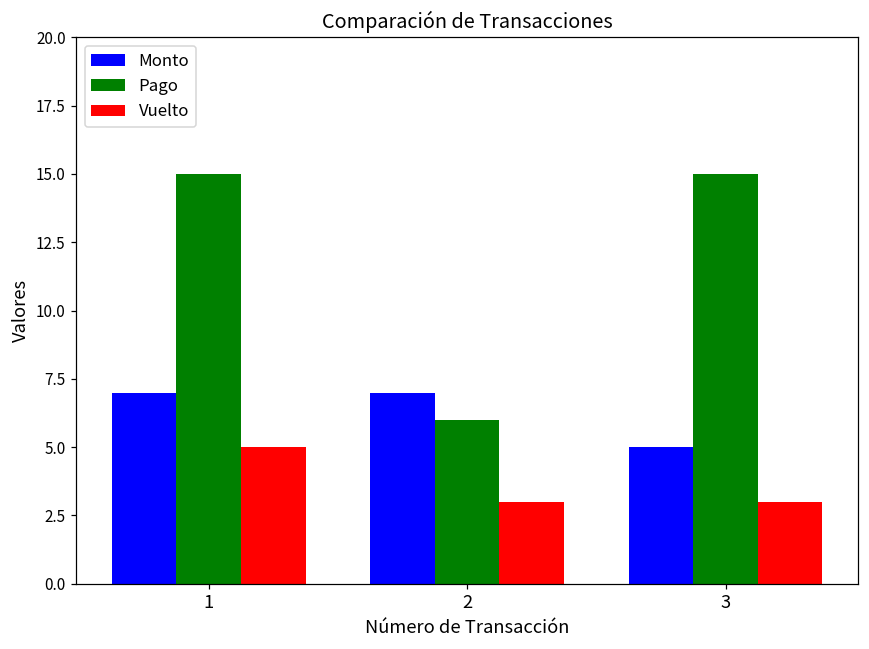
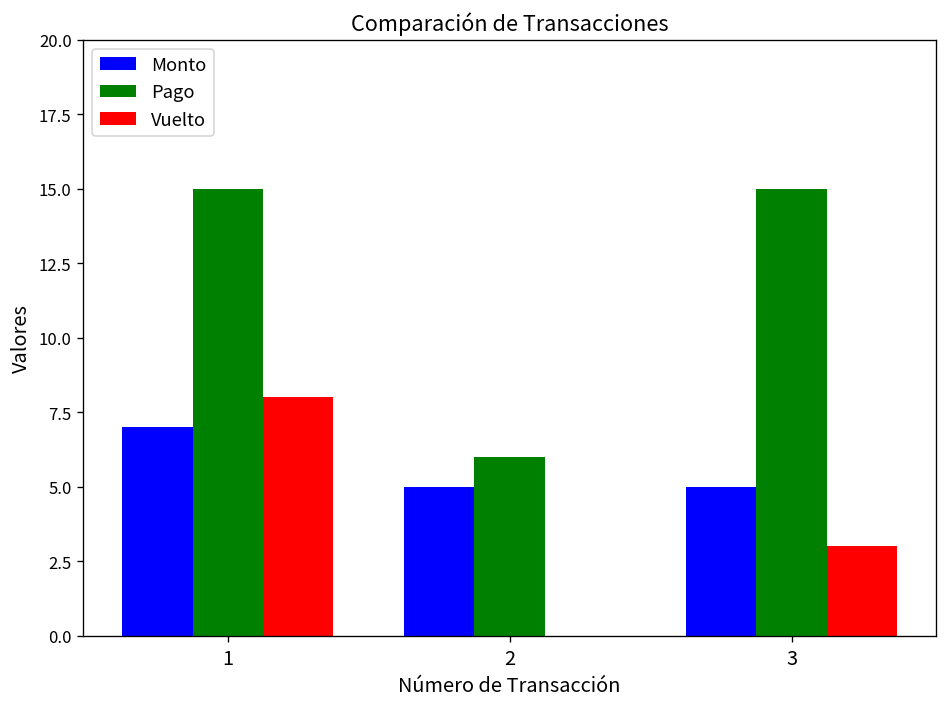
Vuelto, 1: 5 -> 8
Monto, 2: 7 -> 5
Vuelto, 2: 3 -> 0
